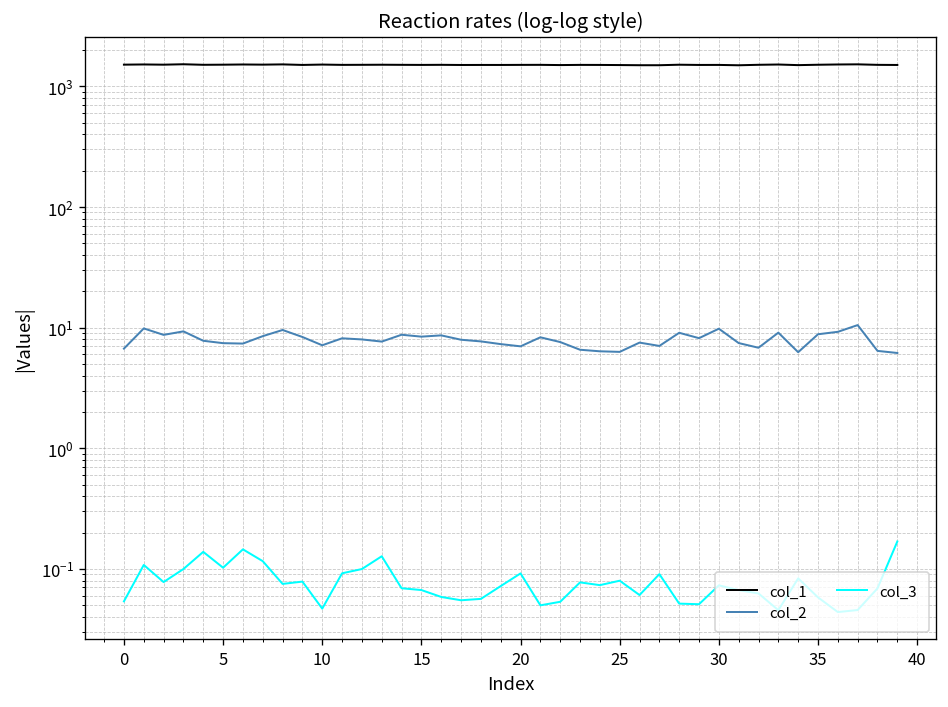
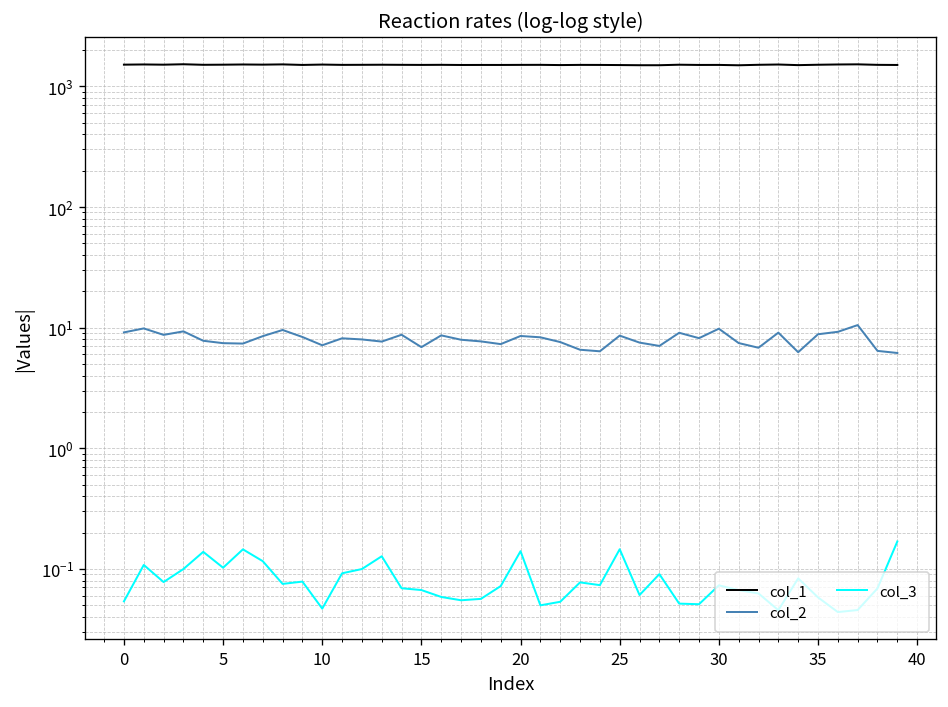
col_2, 0: 7 -> 9
col_2, 15: 8 -> 7
col_2, 20: 7 -> 9
col_3, 20: 0.09 -> 0.14
col_2, 25: 6 -> 9
col_3, 25: 0.08 -> 0.15
